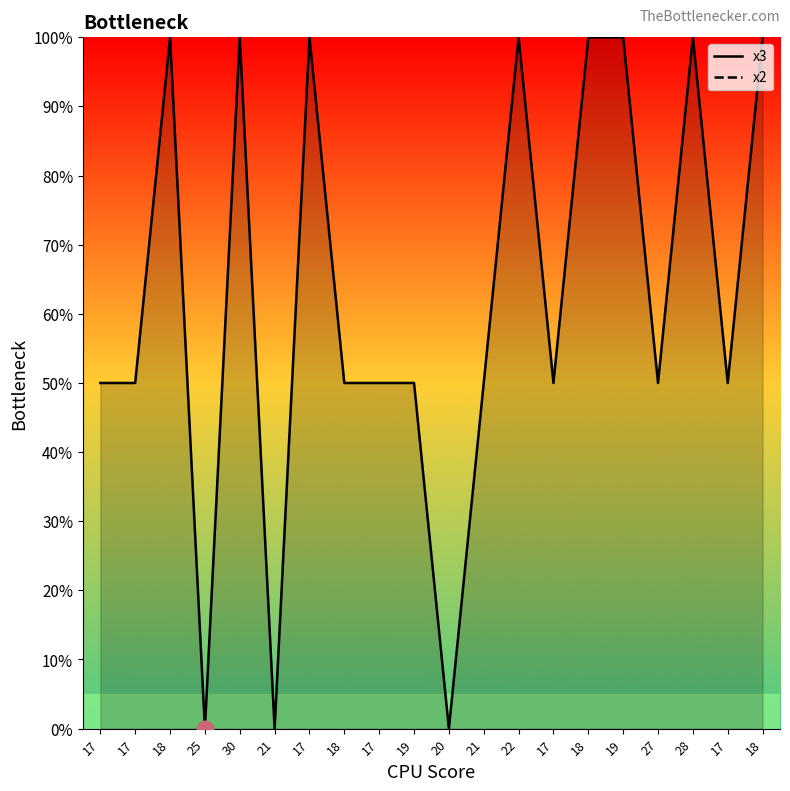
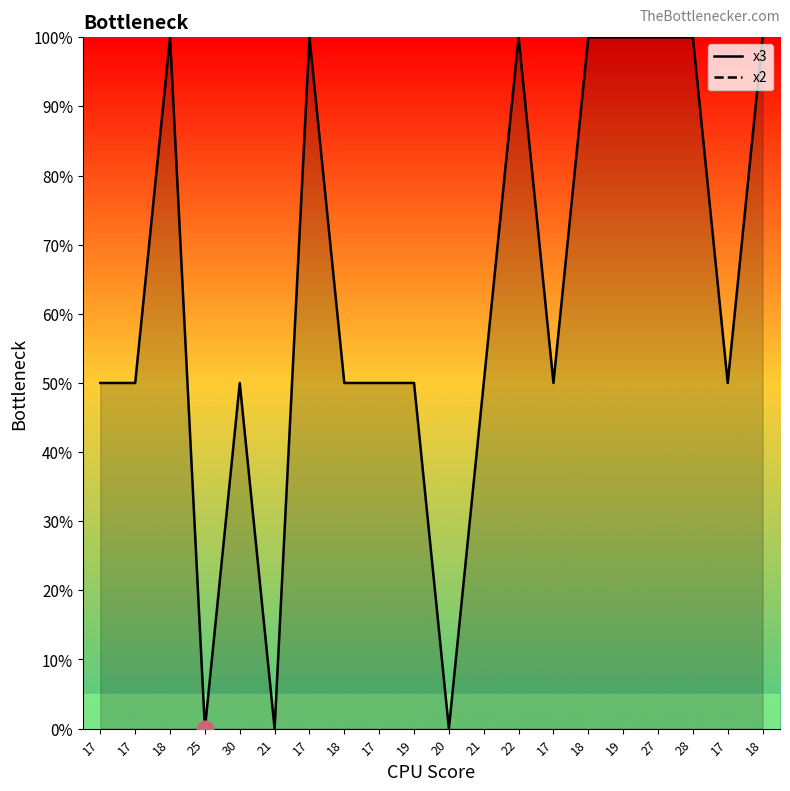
x3, 30: 100% -> 50%
x3, 27: 50% -> 100%
